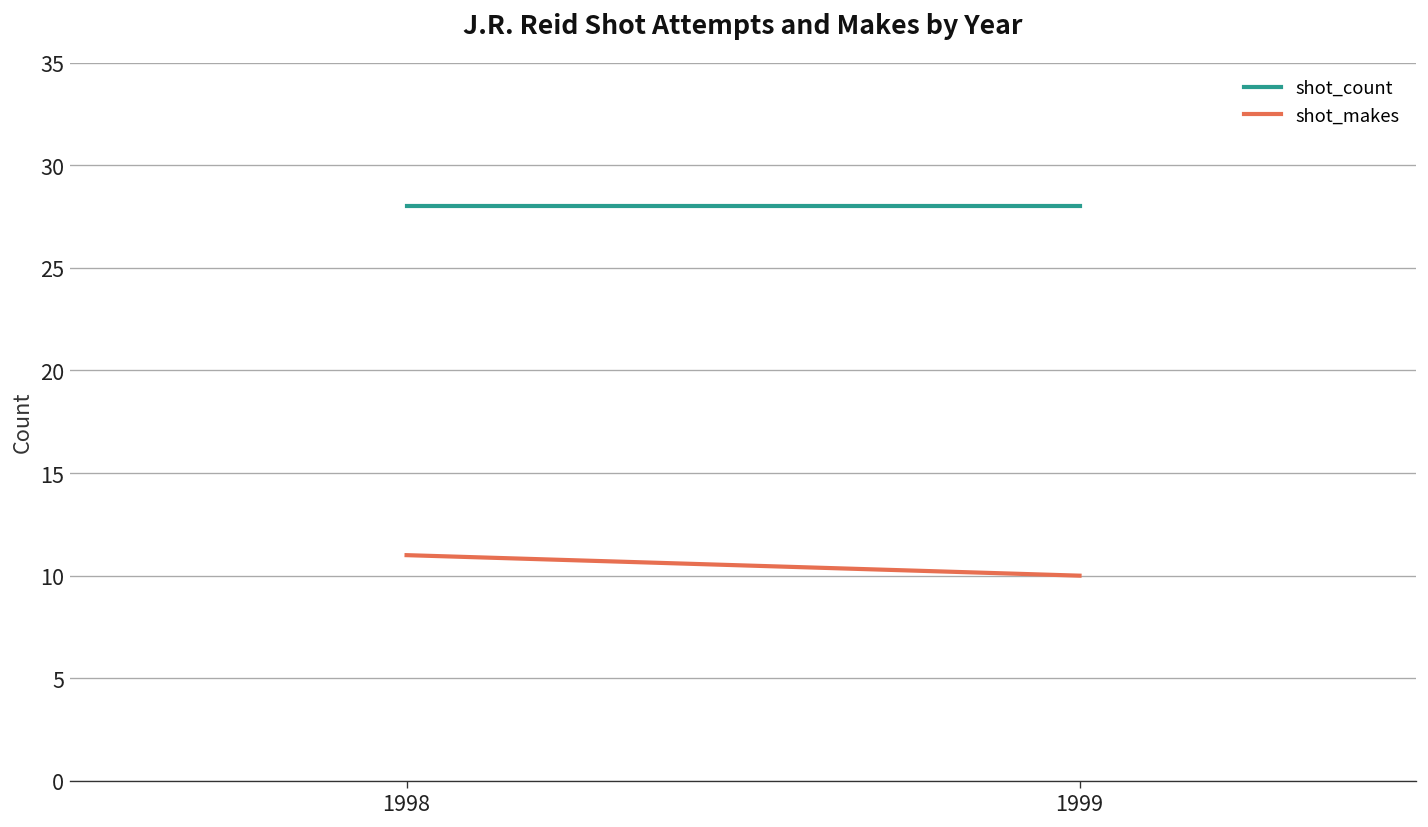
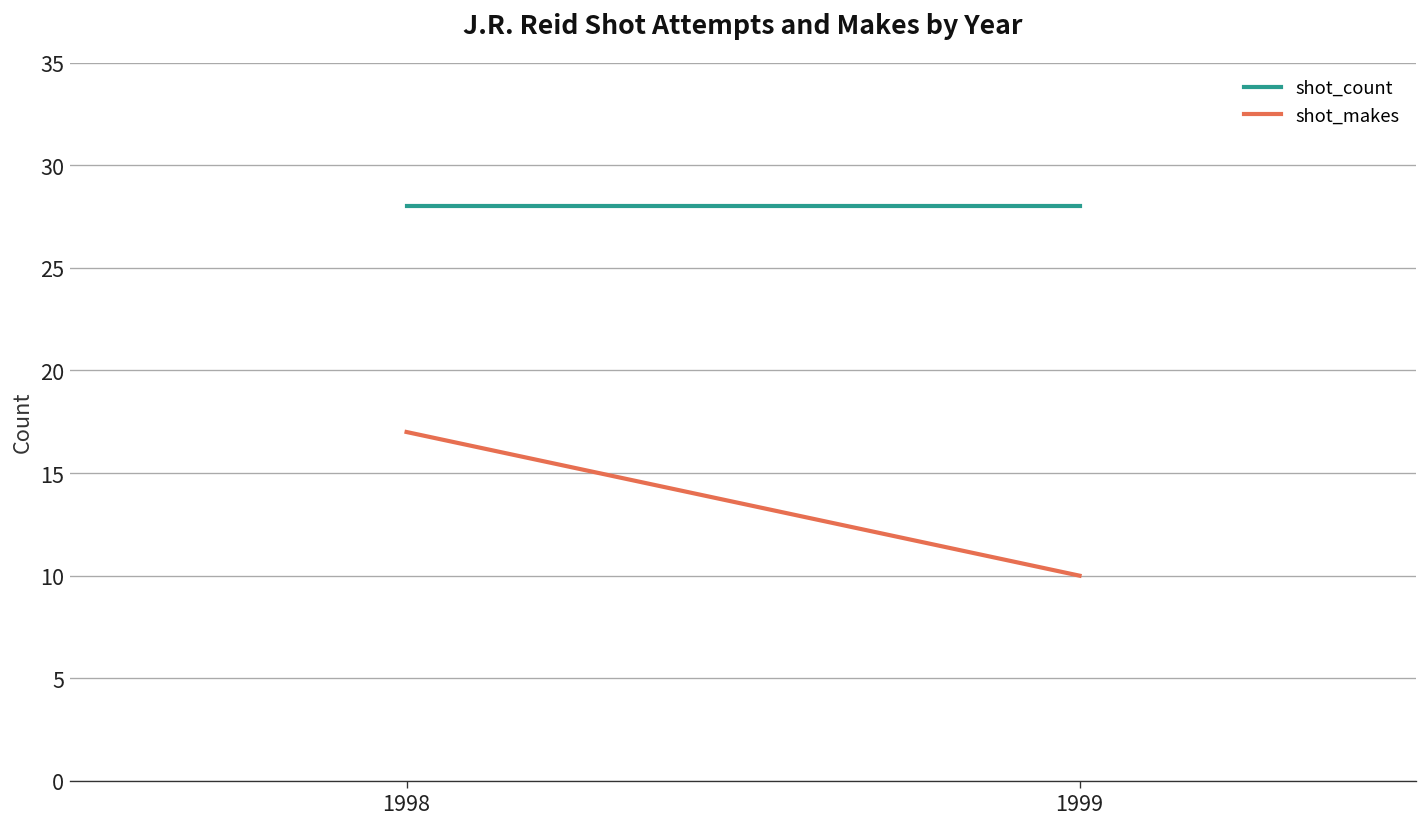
shot_makes, 1998: 11 -> 17
